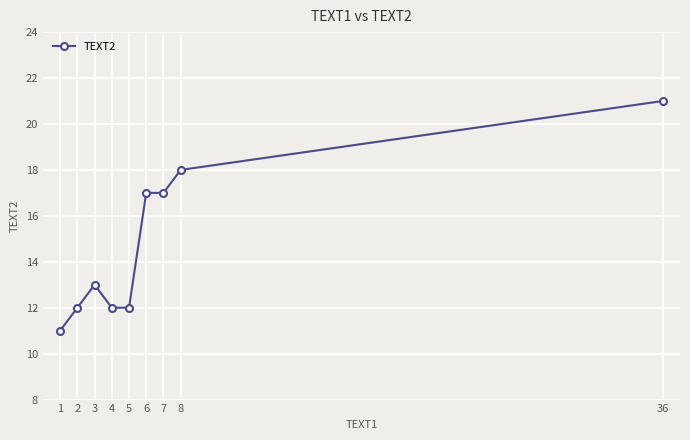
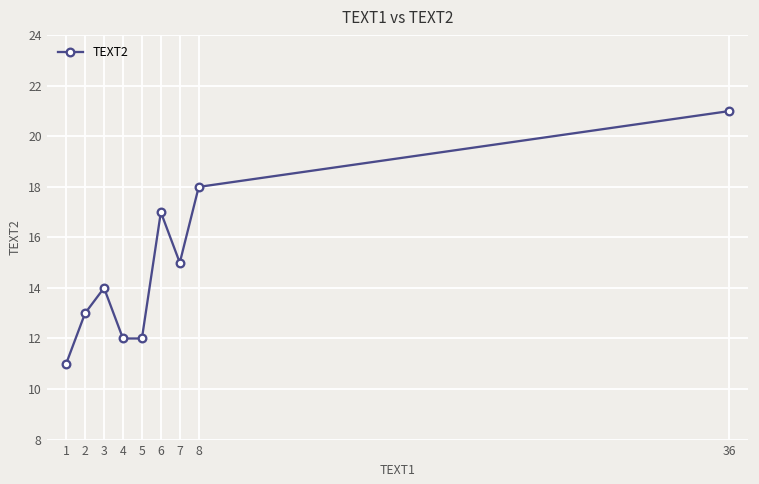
2: 12 -> 13
3: 13 -> 14
7: 17 -> 15
